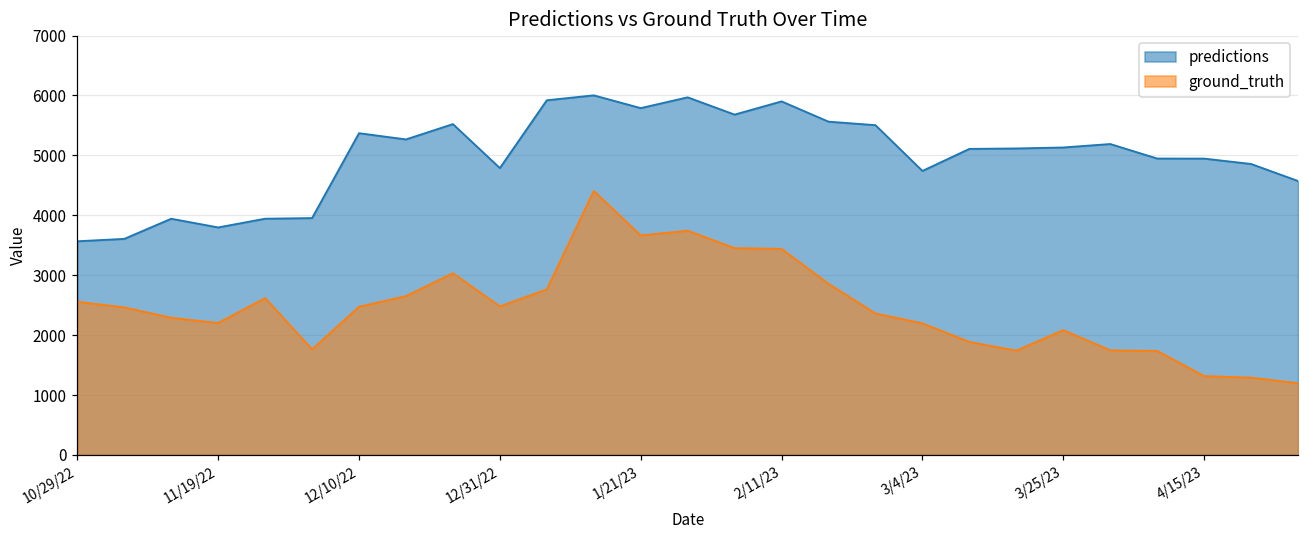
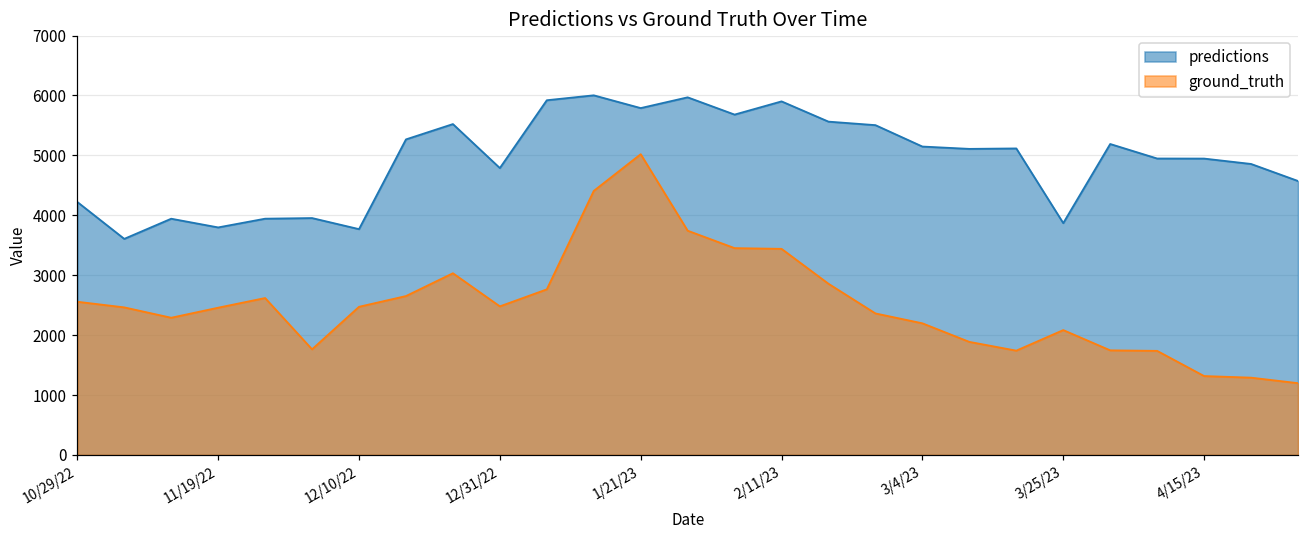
predictions, 10/29/22: 3600 -> 4200
ground_truth, 11/19/22: 2200 -> 2500
predictions, 12/10/22: 5400 -> 3800
ground_truth, 1/21/23: 3700 -> 5000
predictions, 3/4/23: 4700 -> 5100
predictions, 3/25/23: 5100 -> 3900
